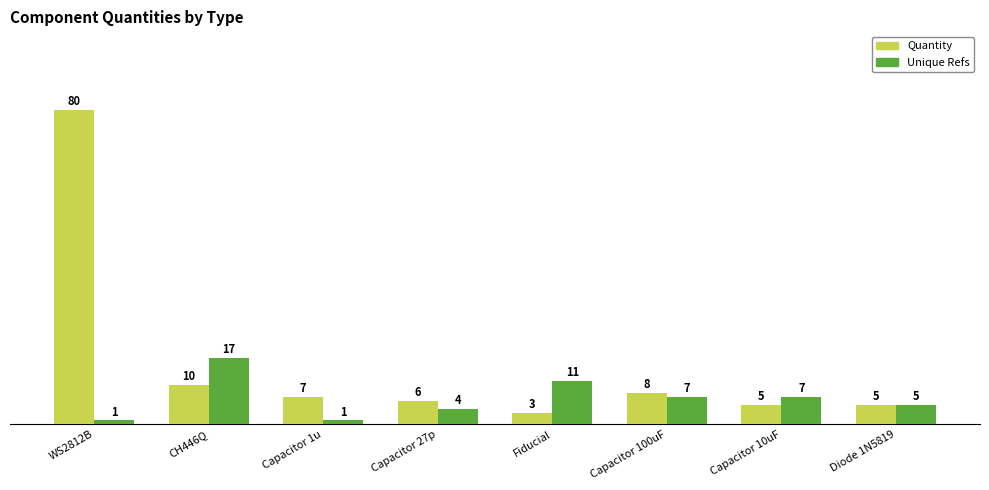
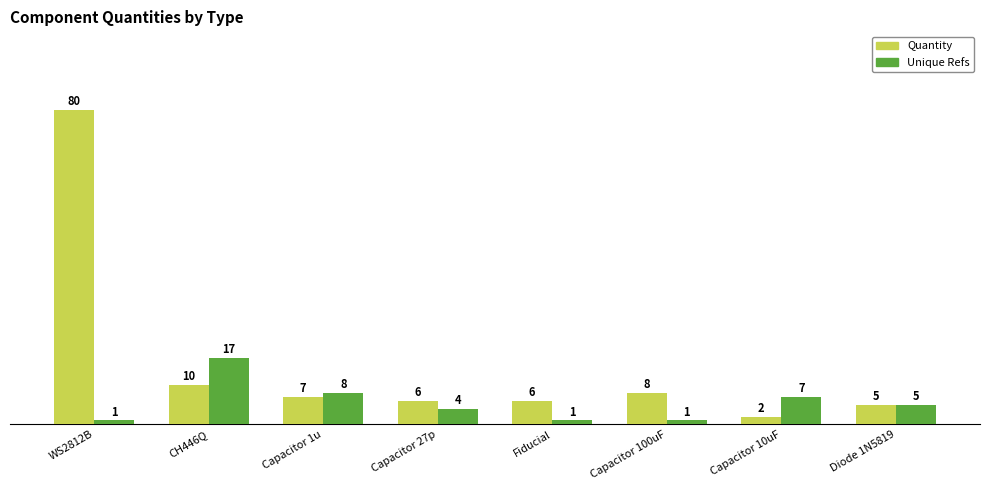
Unique Refs, Capacitor 1u: 1 -> 8
Quantity, Fiducial: 3 -> 6
Unique Refs, Fiducial: 11 -> 1
Unique Refs, Capacitor 100uF: 7 -> 1
Quantity, Capacitor 10uF: 5 -> 2
